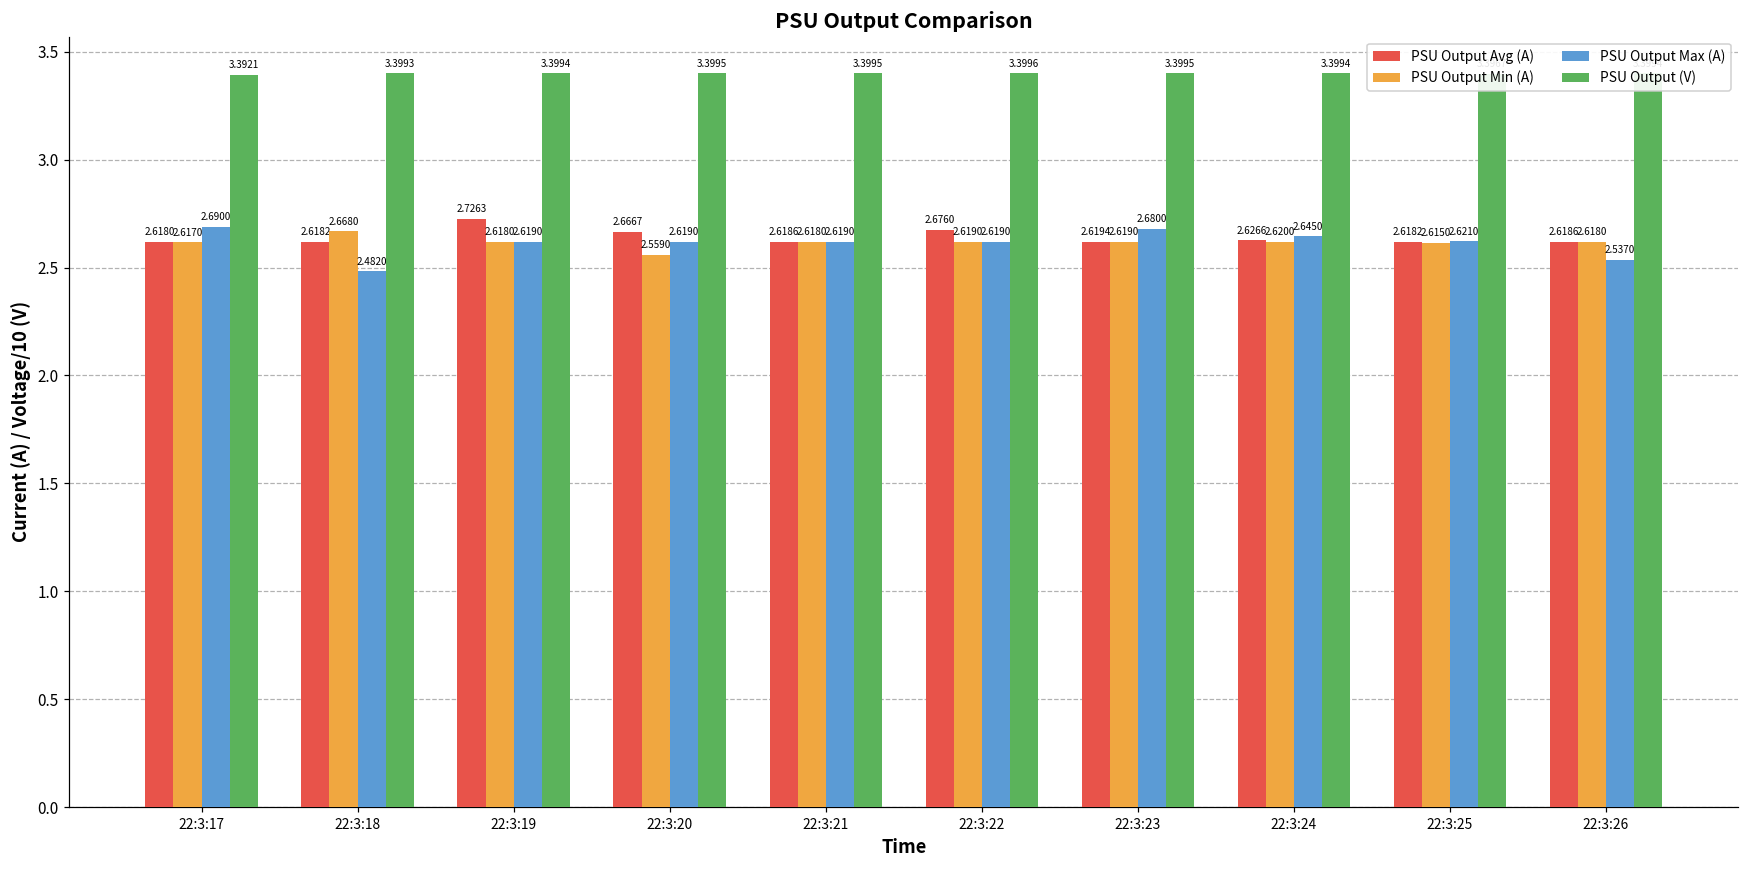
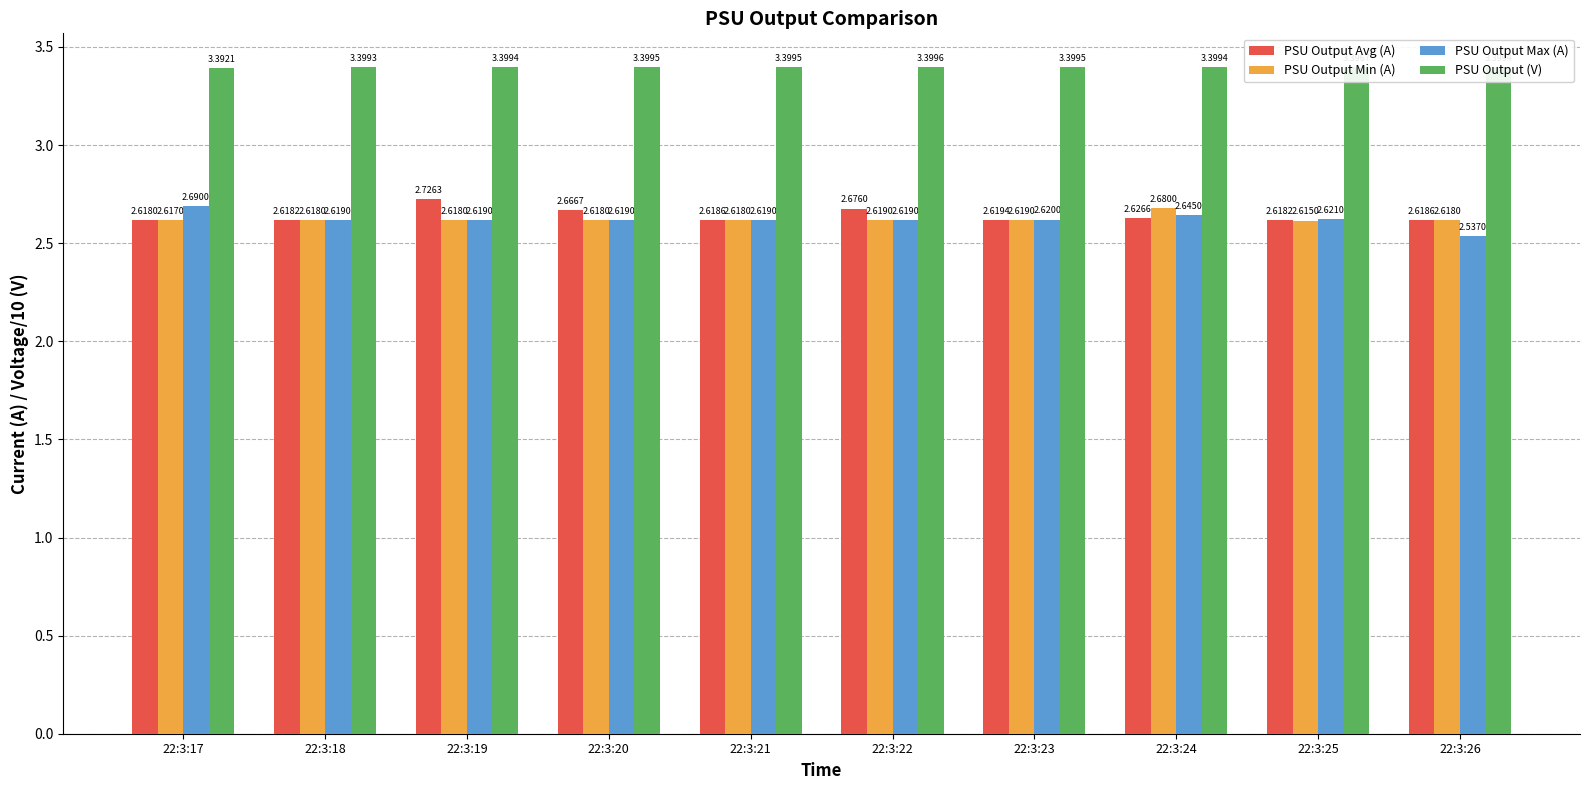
PSU Output Min (A), 22:3:18: 2.6680 -> 2.6180
PSU Output Max (A), 22:3:18: 2.4820 -> 2.6190
PSU Output Min (A), 22:3:20: 2.5590 -> 2.6180
PSU Output Max (A), 22:3:23: 2.6800 -> 2.6200
PSU Output Min (A), 22:3:24: 2.6200 -> 2.6800
